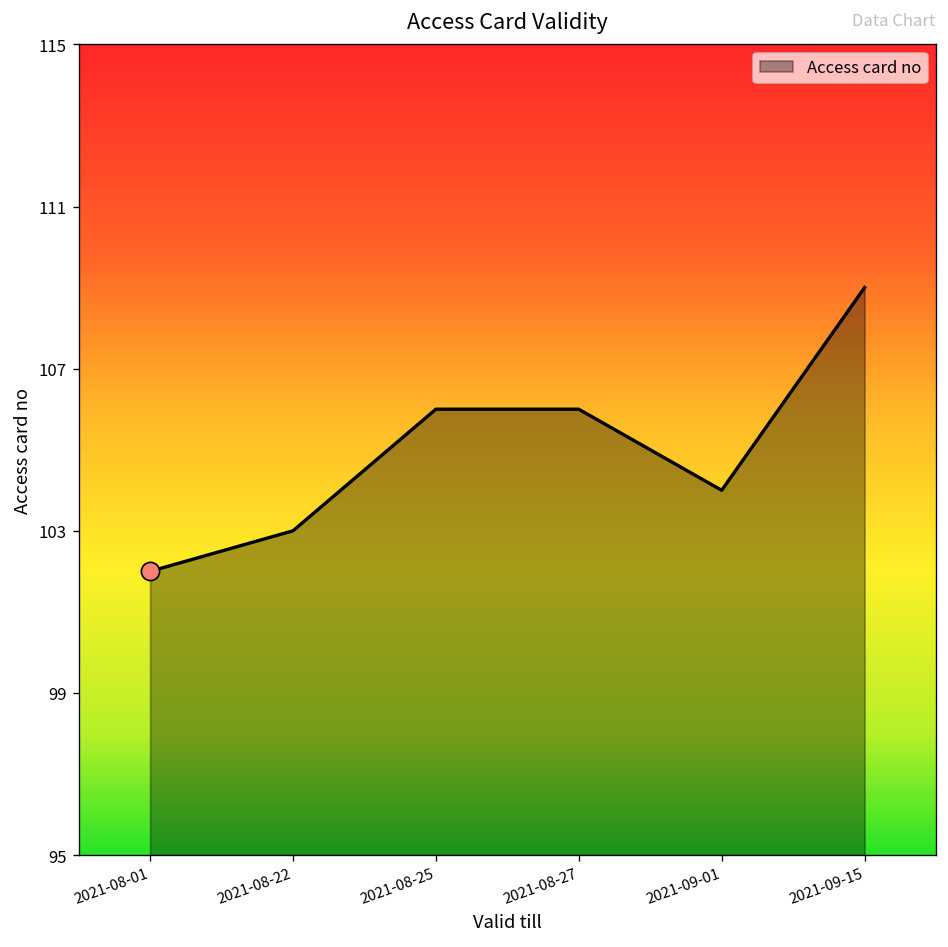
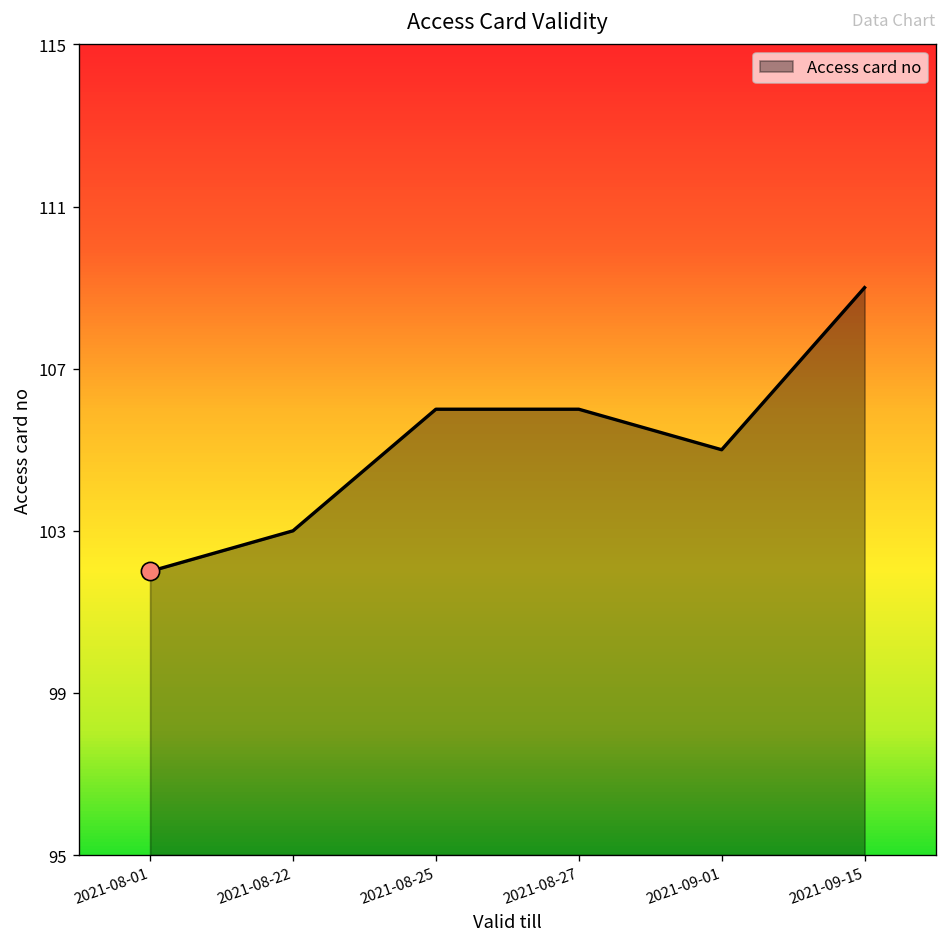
Access card no, 2021-09-01: 104 -> 105
